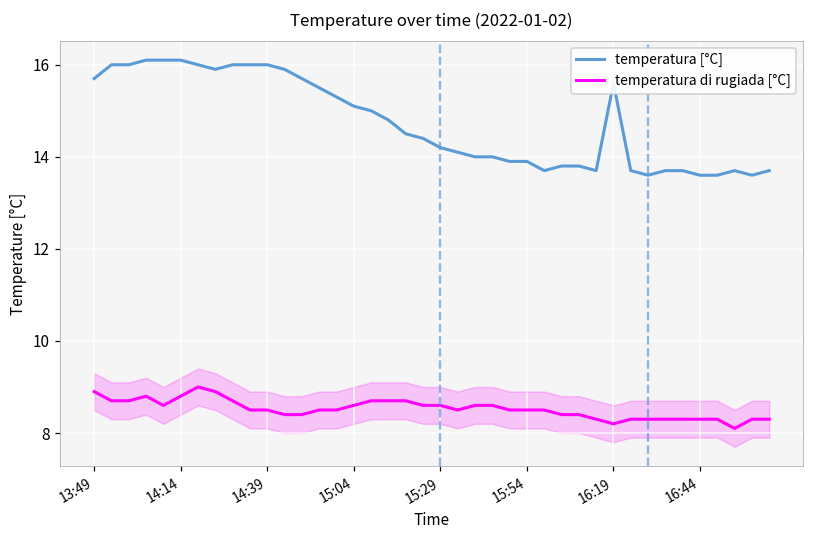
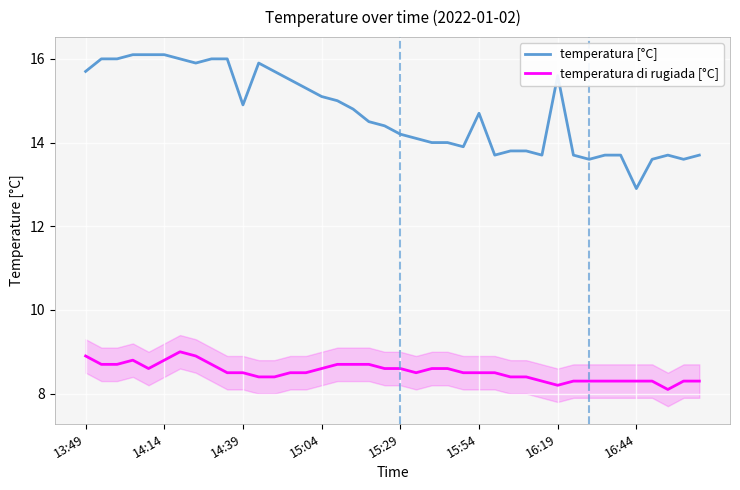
temperatura [°C], 14:39: 16.0 -> 14.9
temperatura [°C], 15:54: 13.9 -> 14.7
temperatura [°C], 16:44: 13.6 -> 12.9
